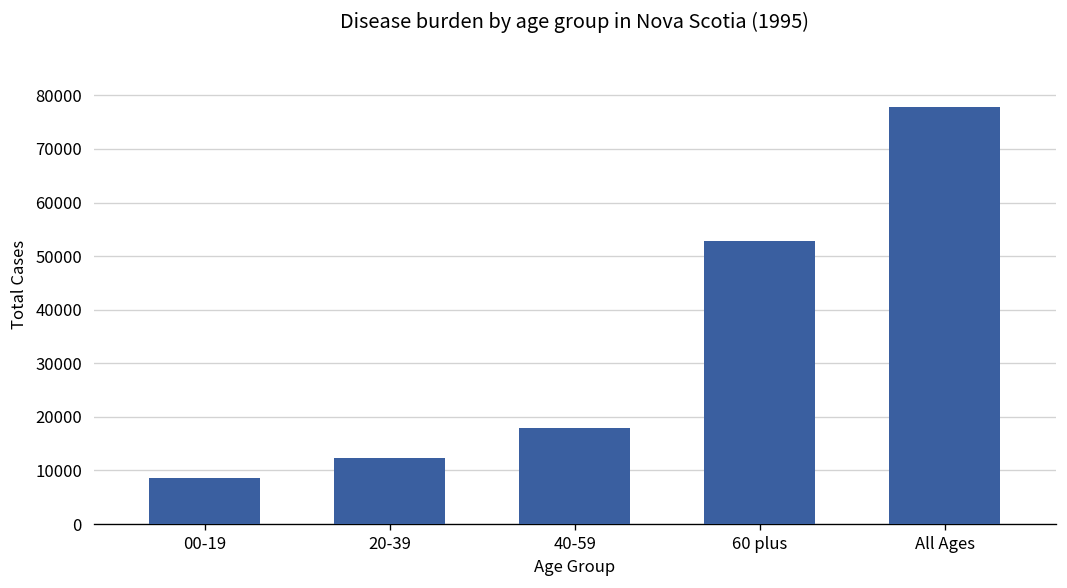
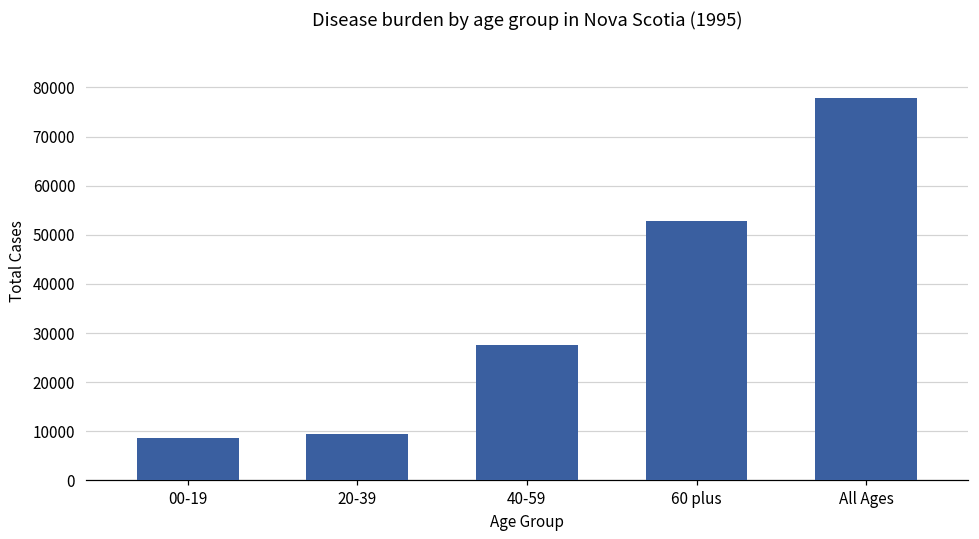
20-39: 12000 -> 9000
40-59: 18000 -> 28000
